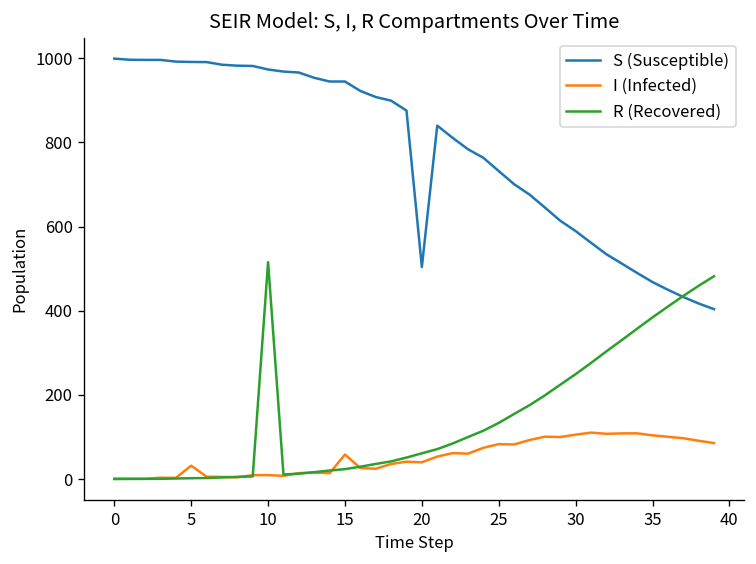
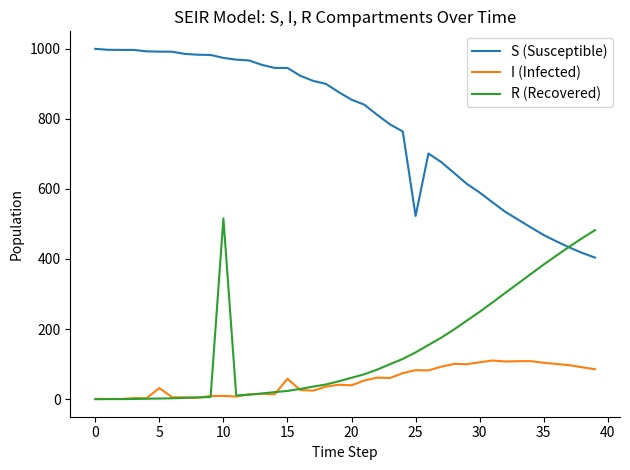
S (Susceptible), 20: 500 -> 850
S (Susceptible), 25: 730 -> 520
